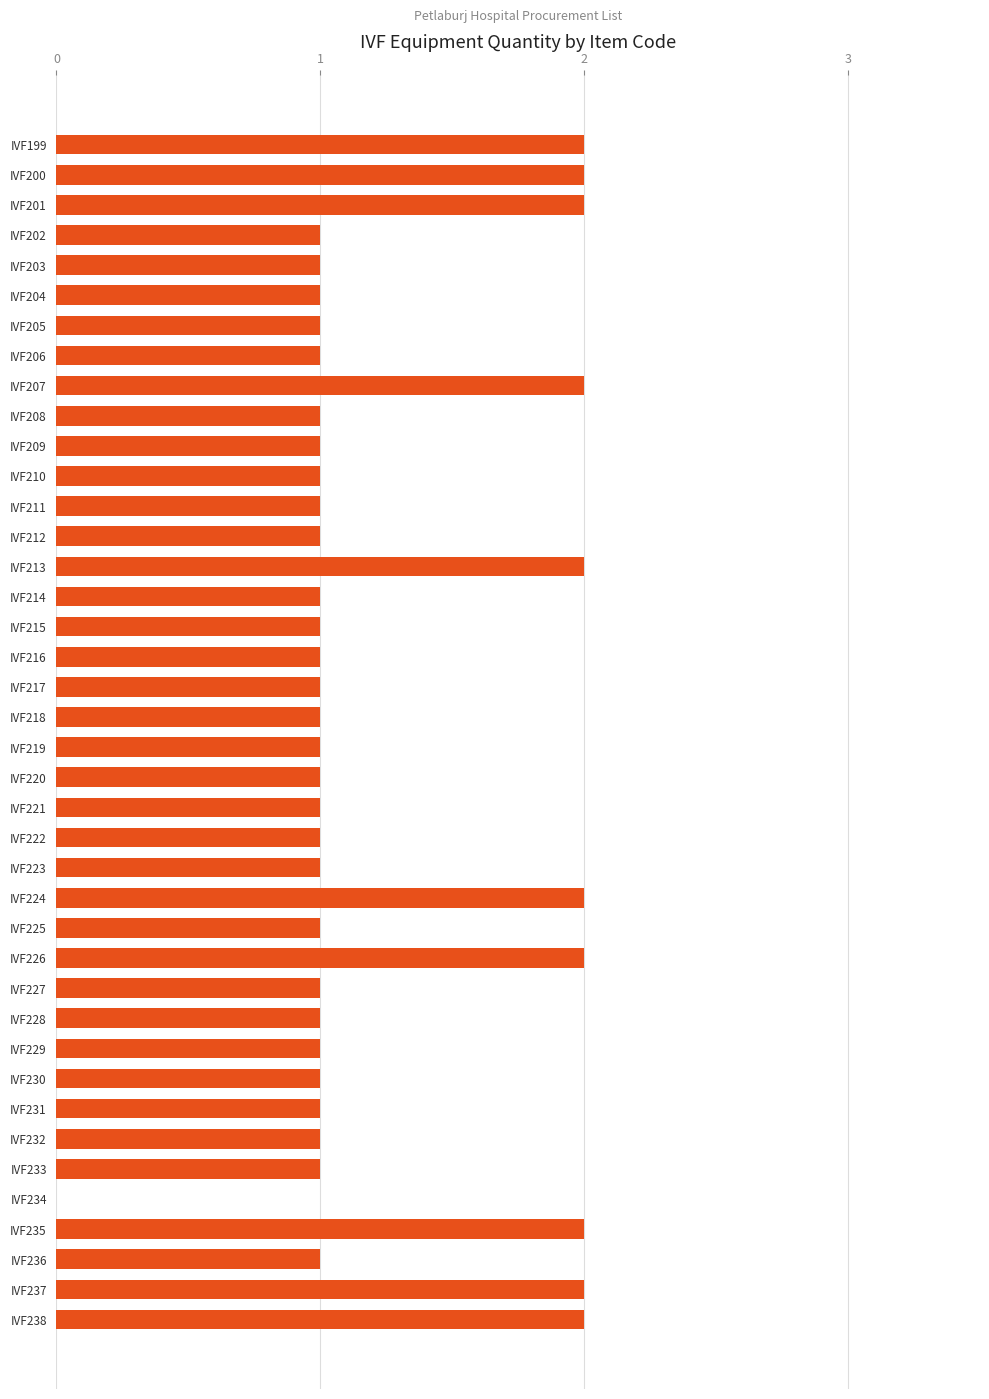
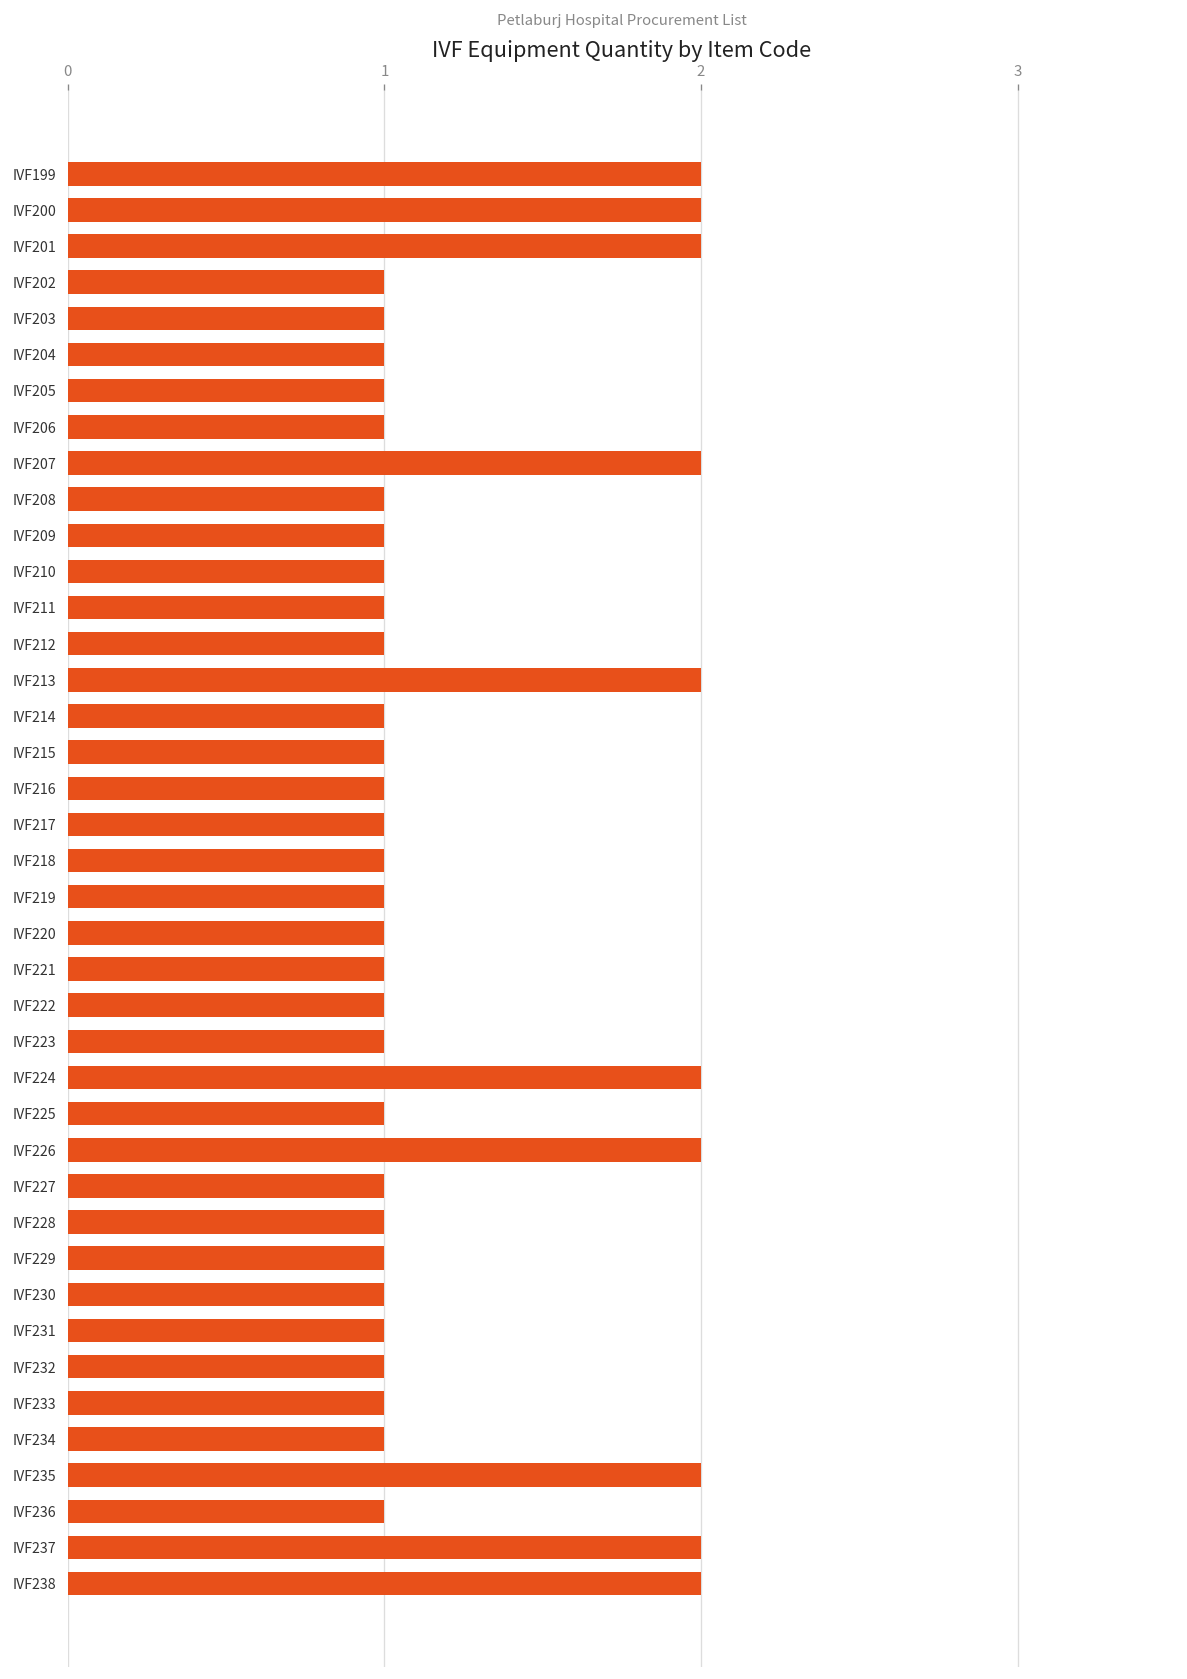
IVF234: 0 -> 1
